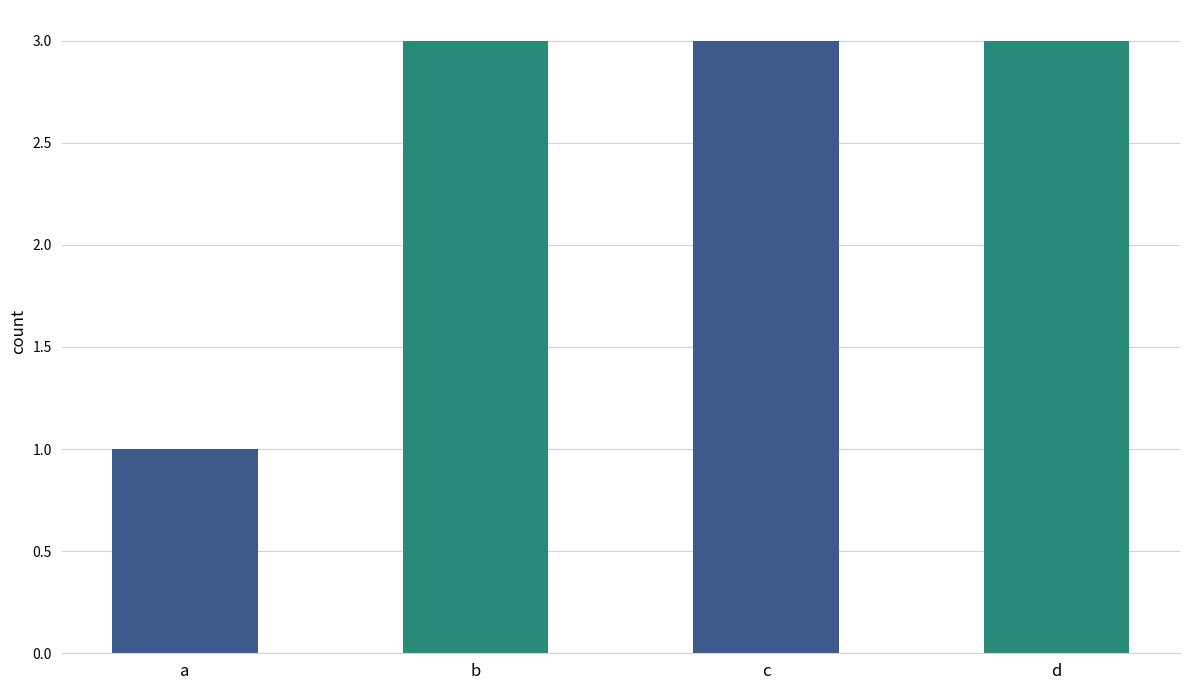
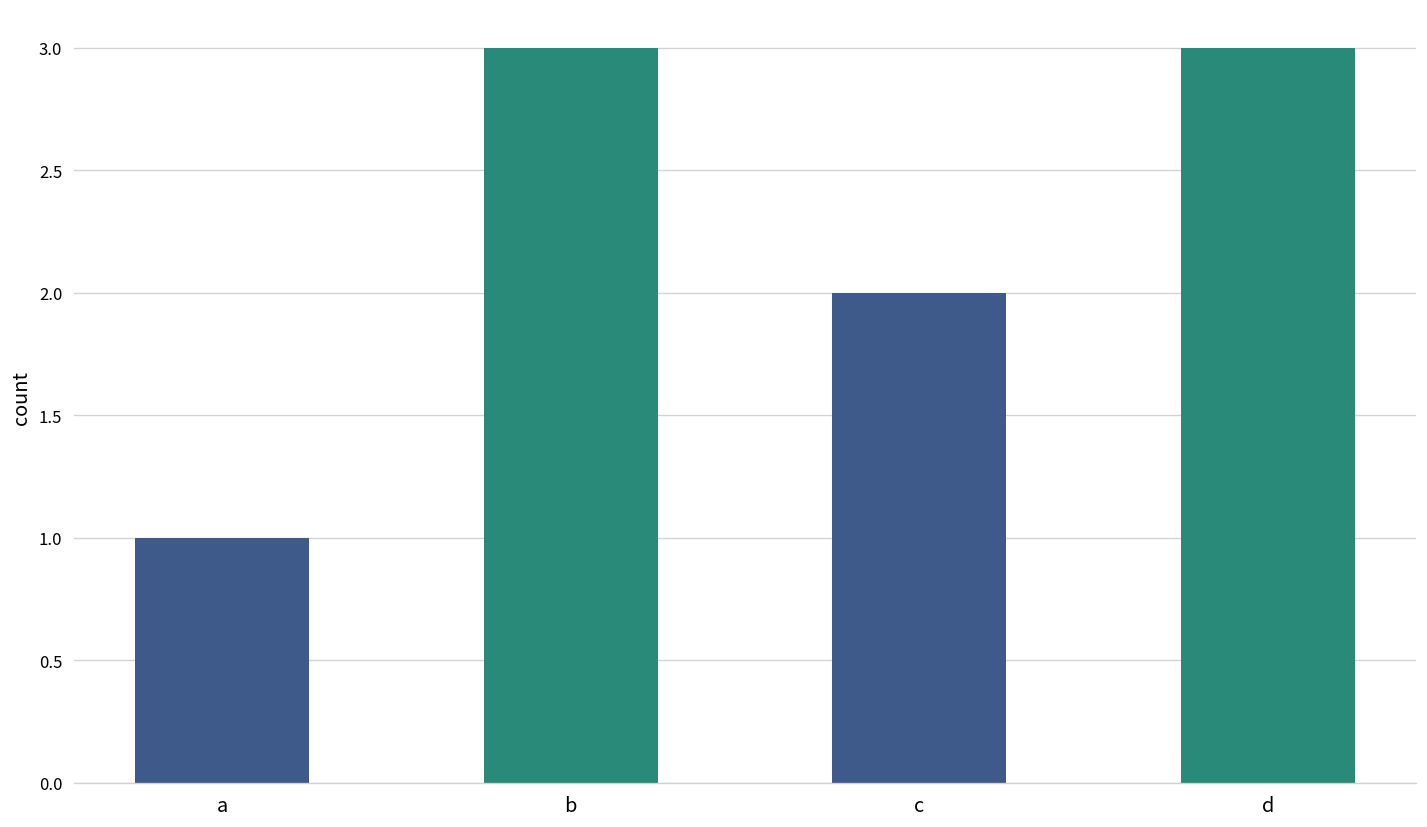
c: 3 -> 2
